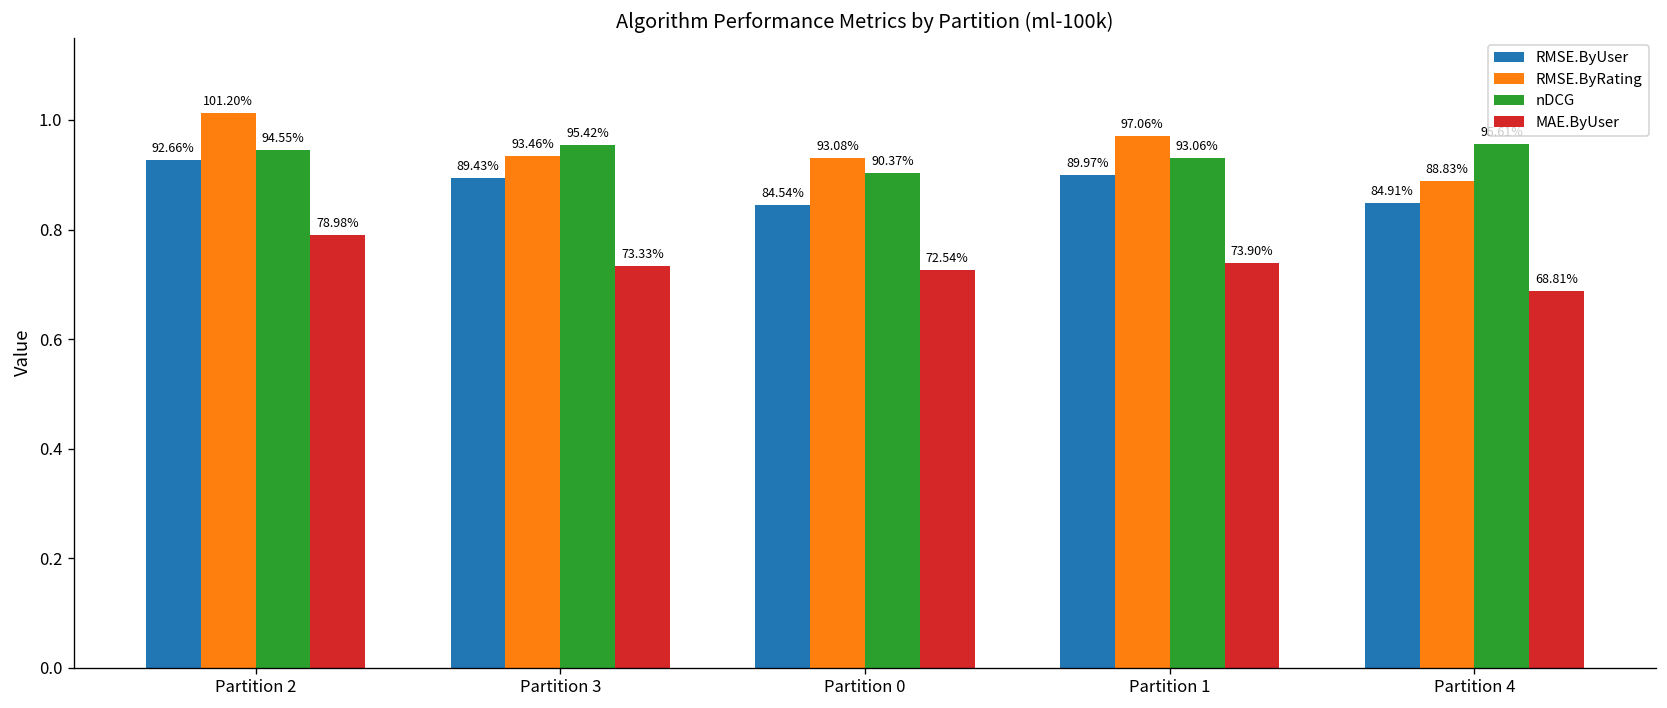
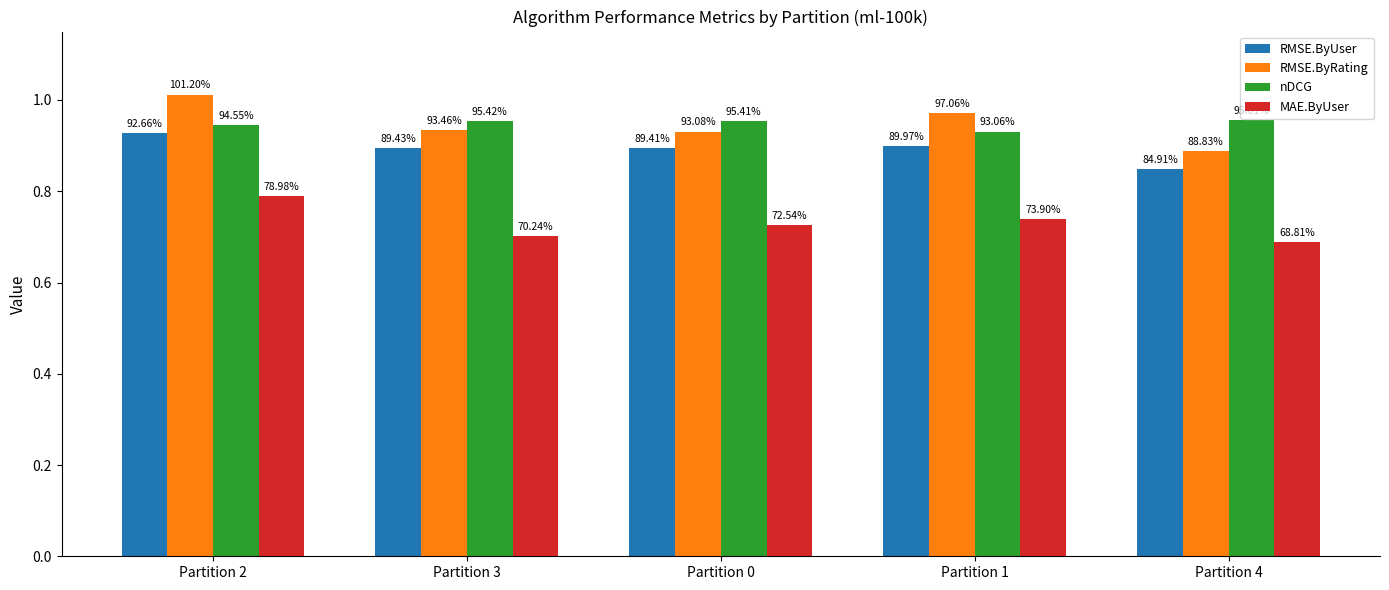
MAE.ByUser, Partition 3: 73.33% -> 70.24%
RMSE.ByUser, Partition 0: 84.54% -> 89.41%
nDCG, Partition 0: 90.37% -> 95.41%
